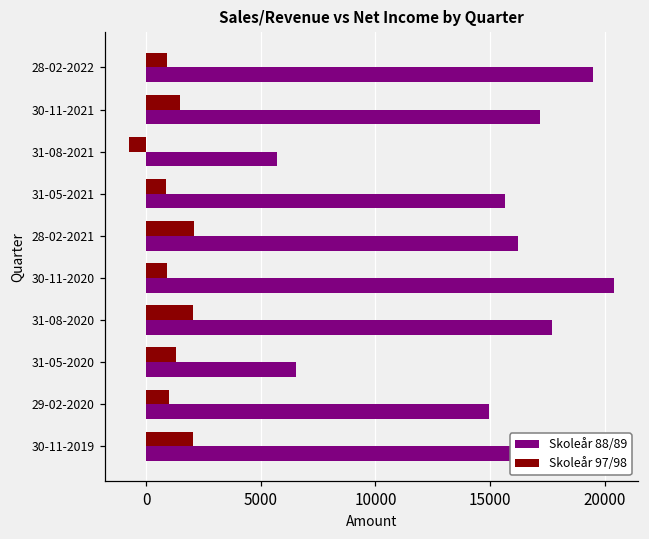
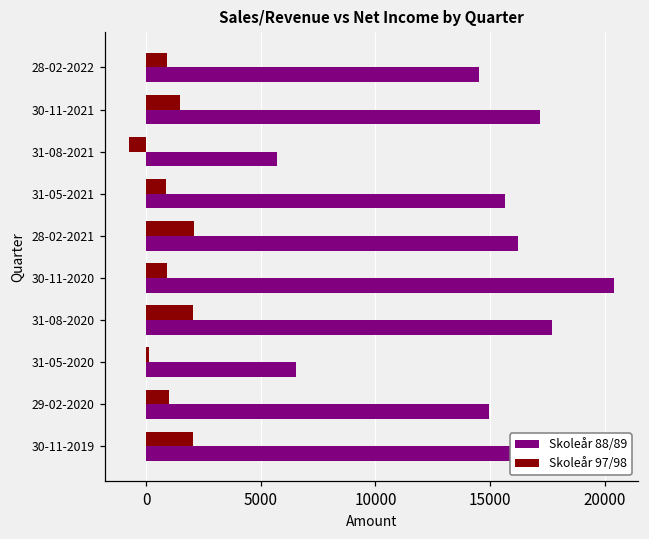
Skoleår 88/89, 28-02-2022: 19500 -> 14500
Skoleår 97/98, 31-05-2020: 1300 -> 100
